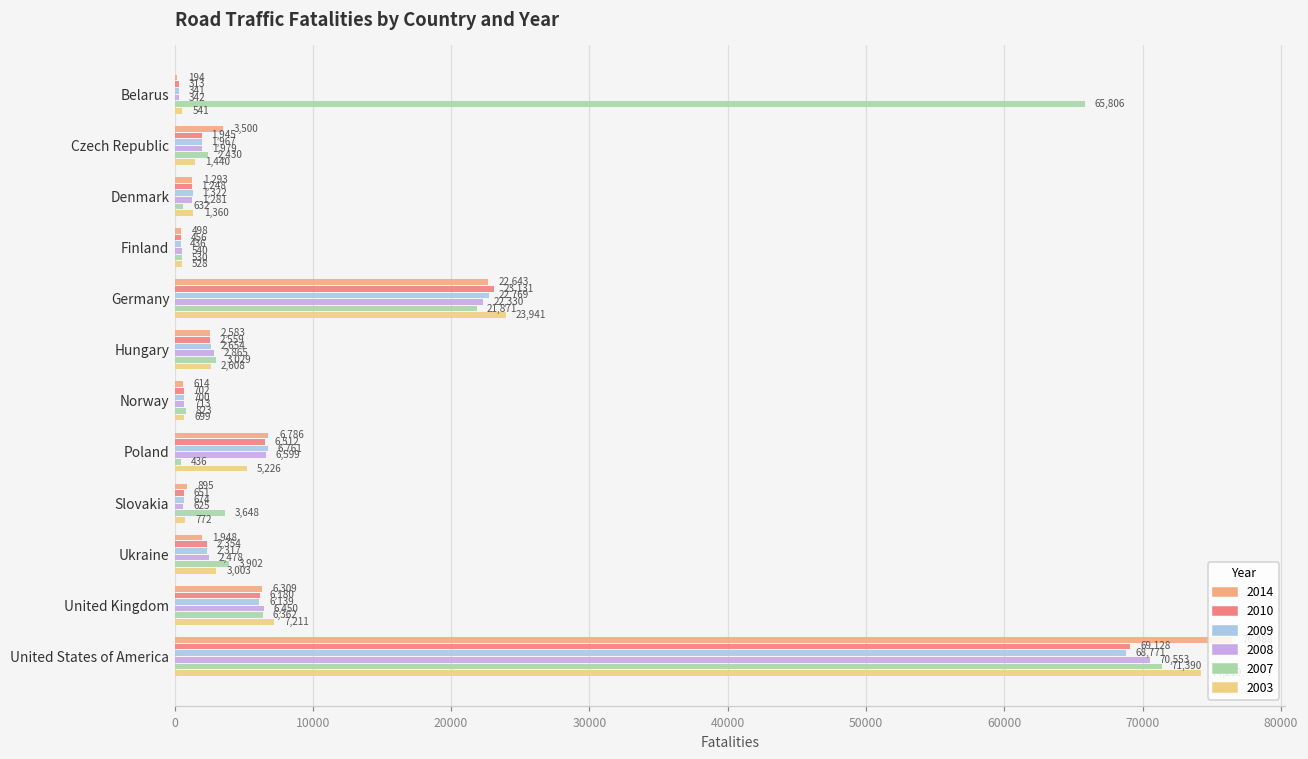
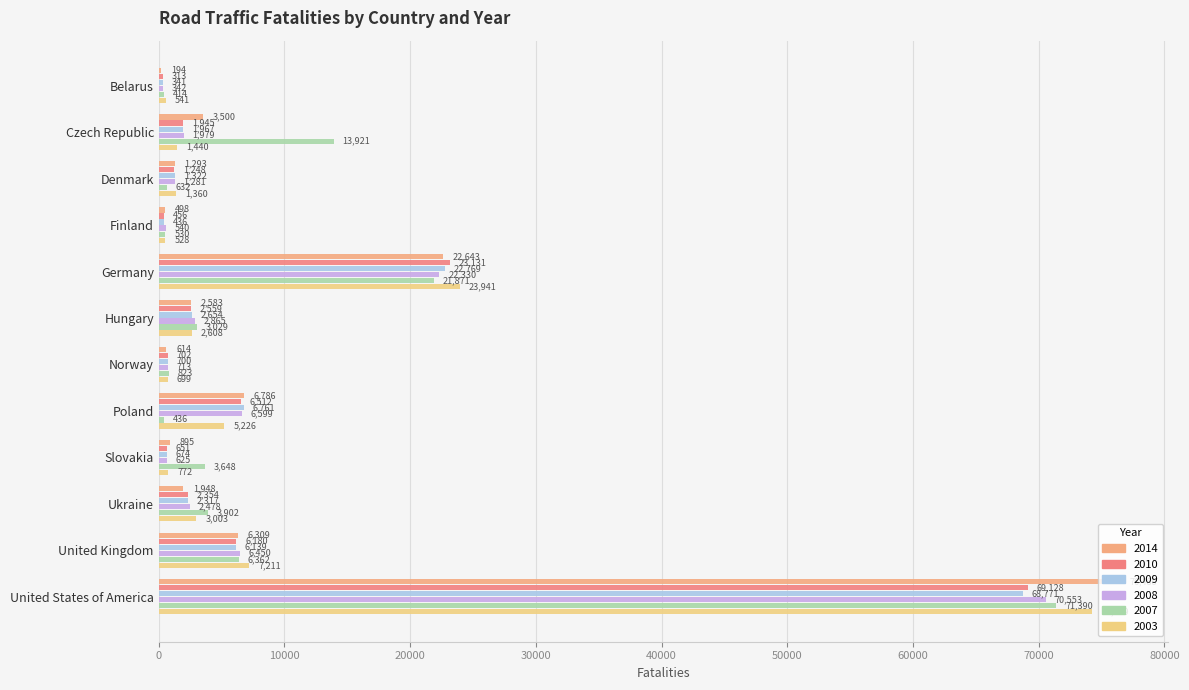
2007, Belarus: 65,806 -> 414
2007, Czech Republic: 2,430 -> 13,921
